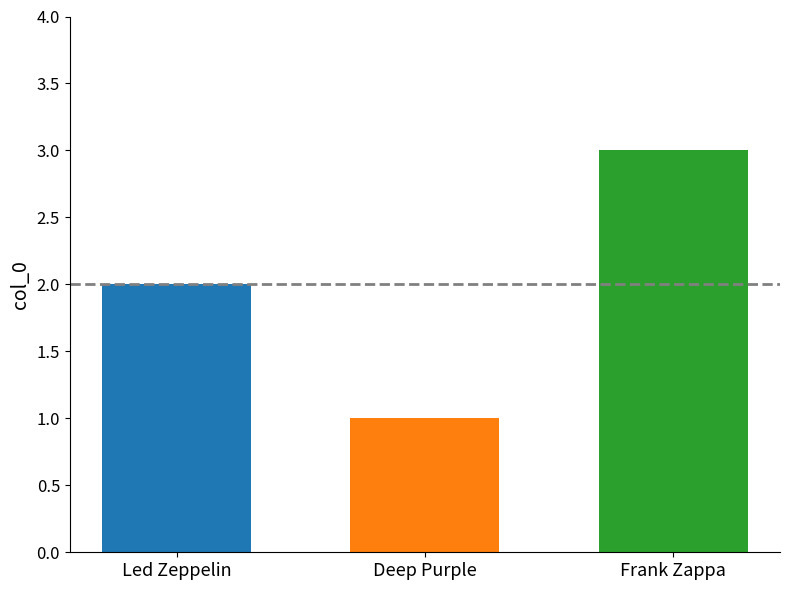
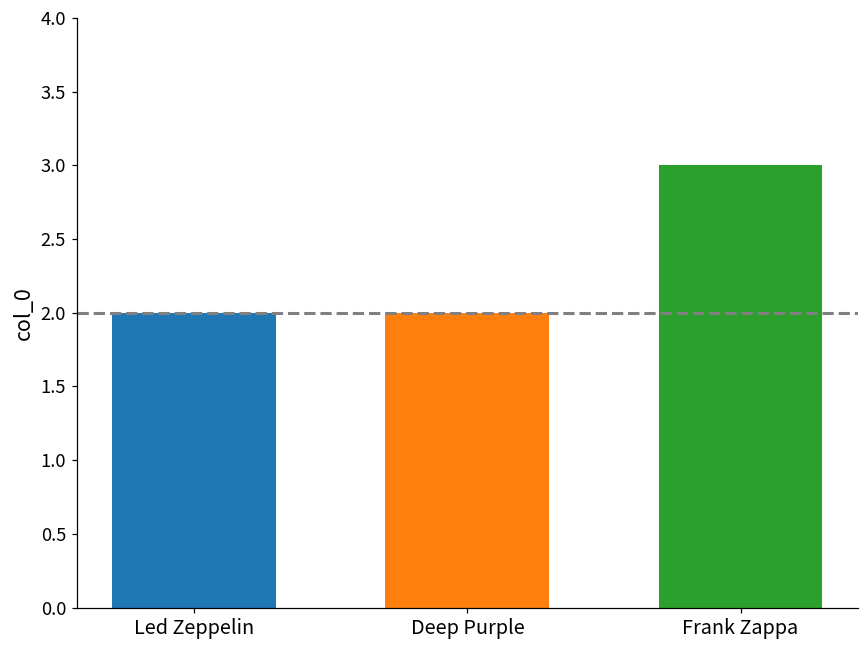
Deep Purple: 1 -> 2
